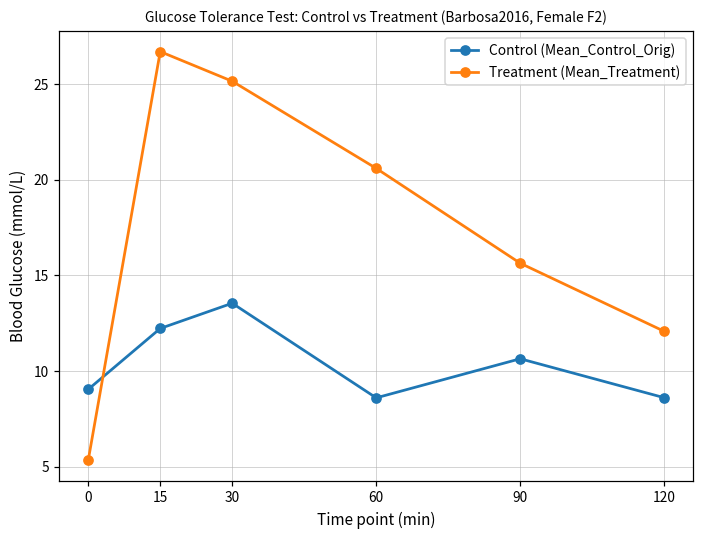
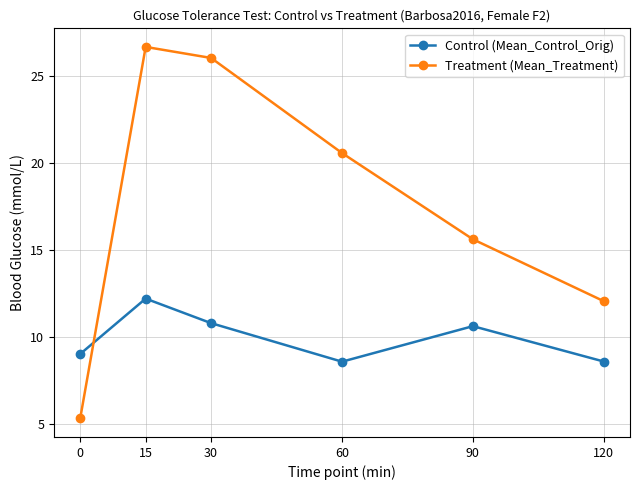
Control (Mean_Control_Orig), 30: 13.5 -> 10.8
Treatment (Mean_Treatment), 30: 25.1 -> 26.1
